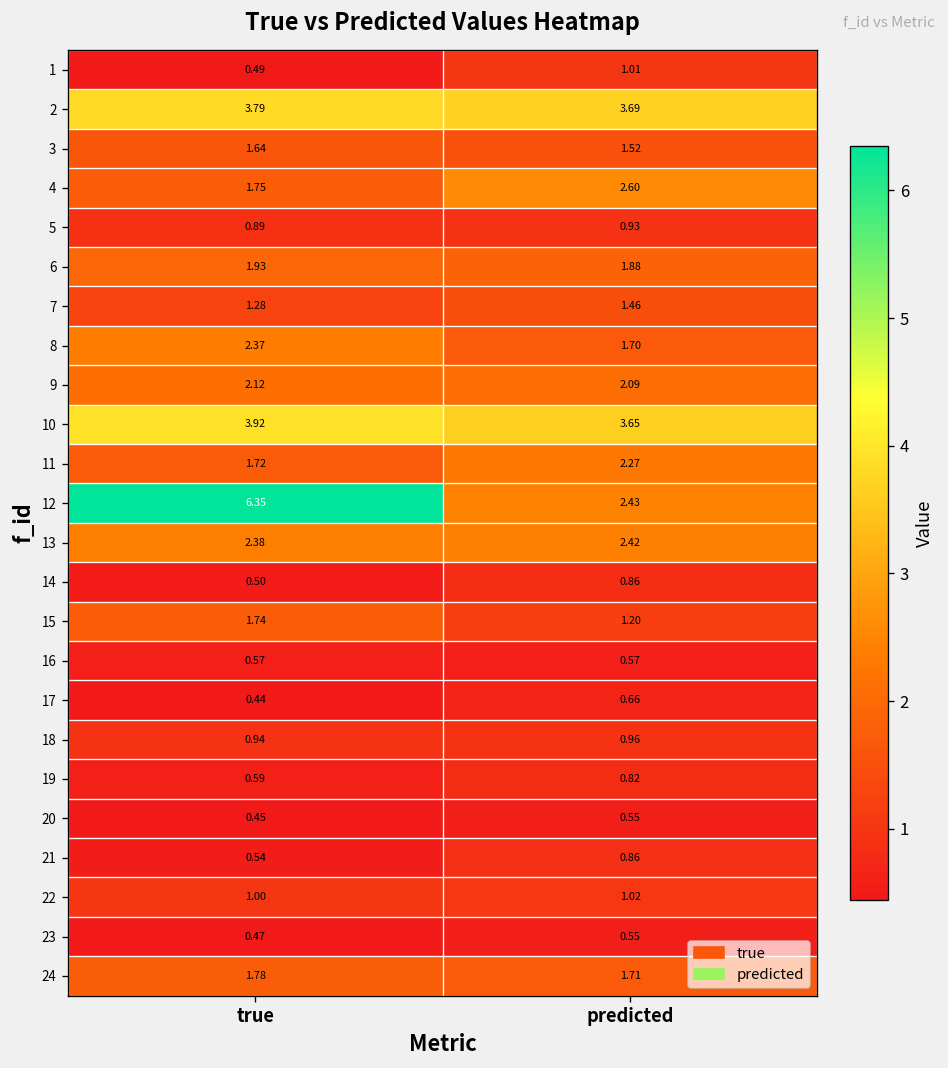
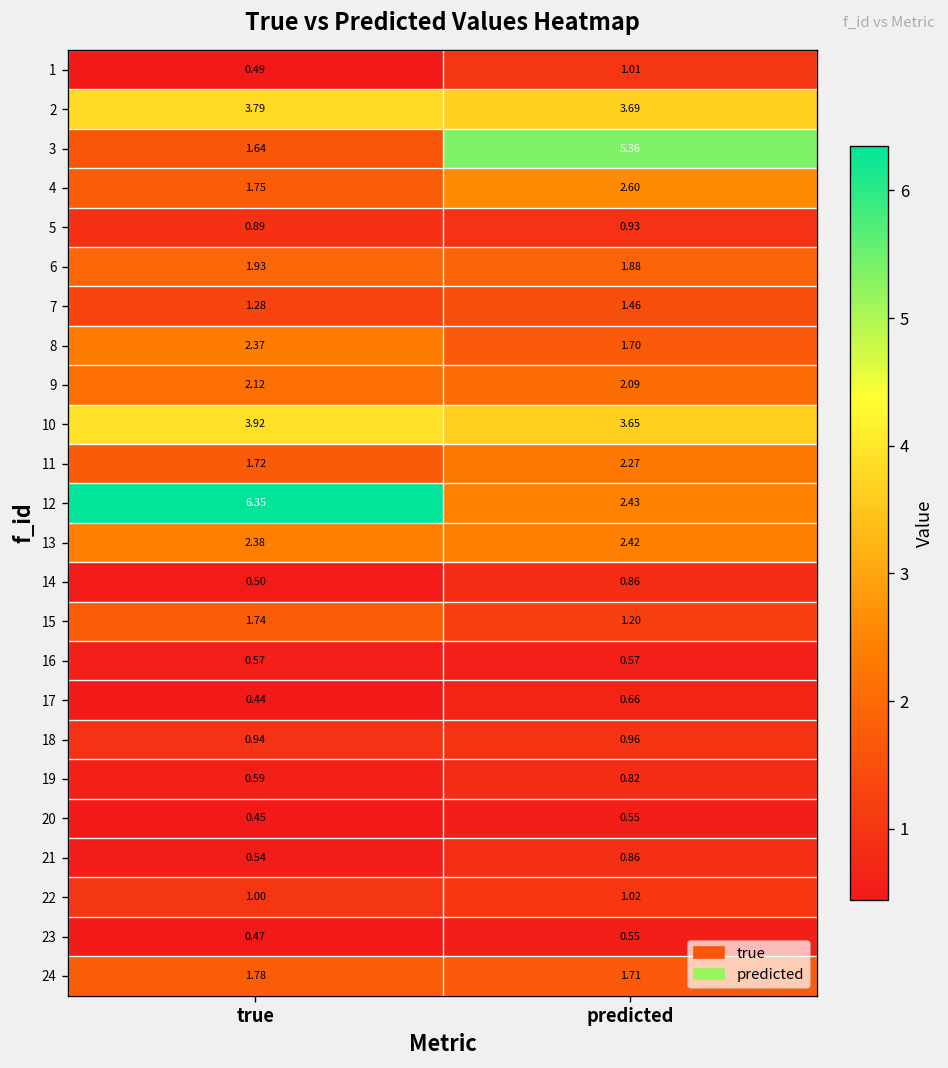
3, predicted: 1.52 -> 5.36
